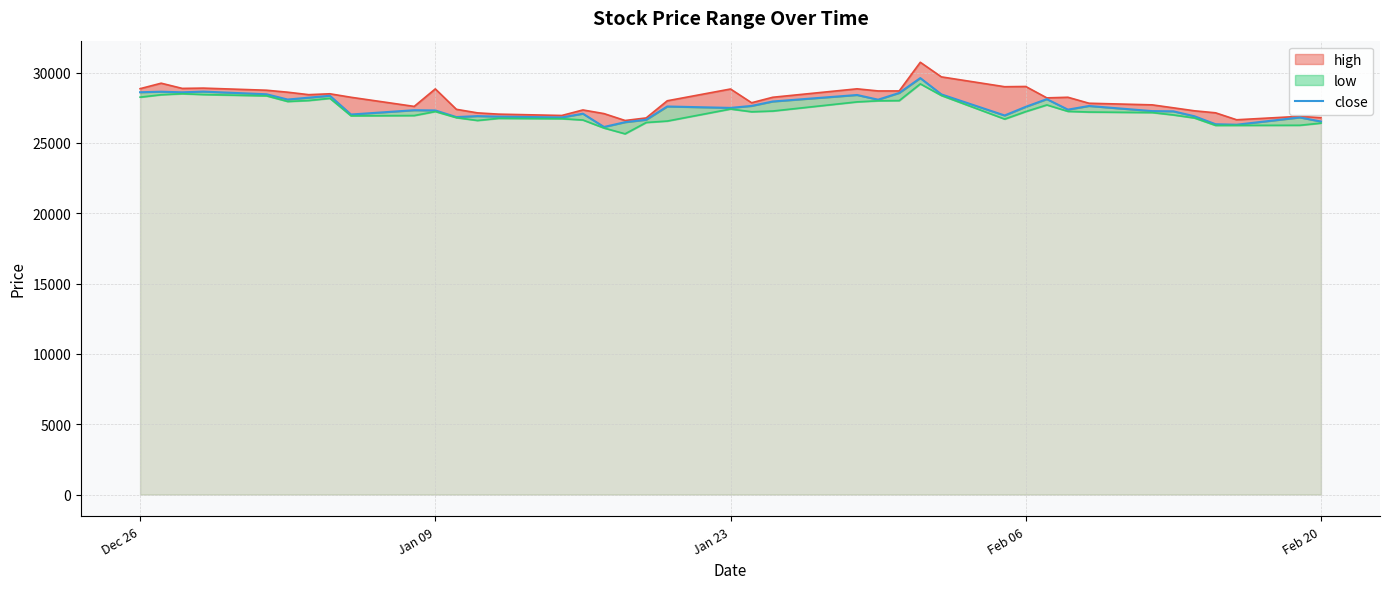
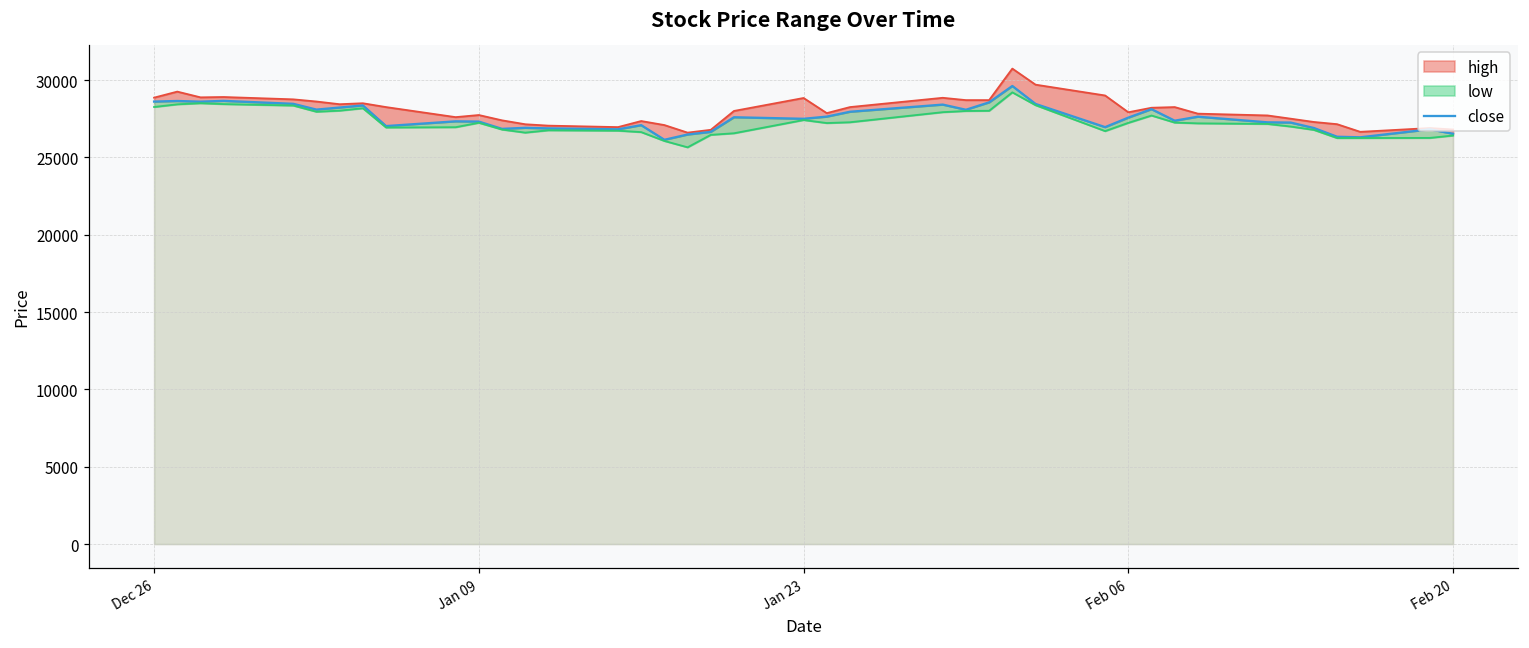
high, Jan 09: 28800 -> 27700
high, Feb 06: 29000 -> 27900
